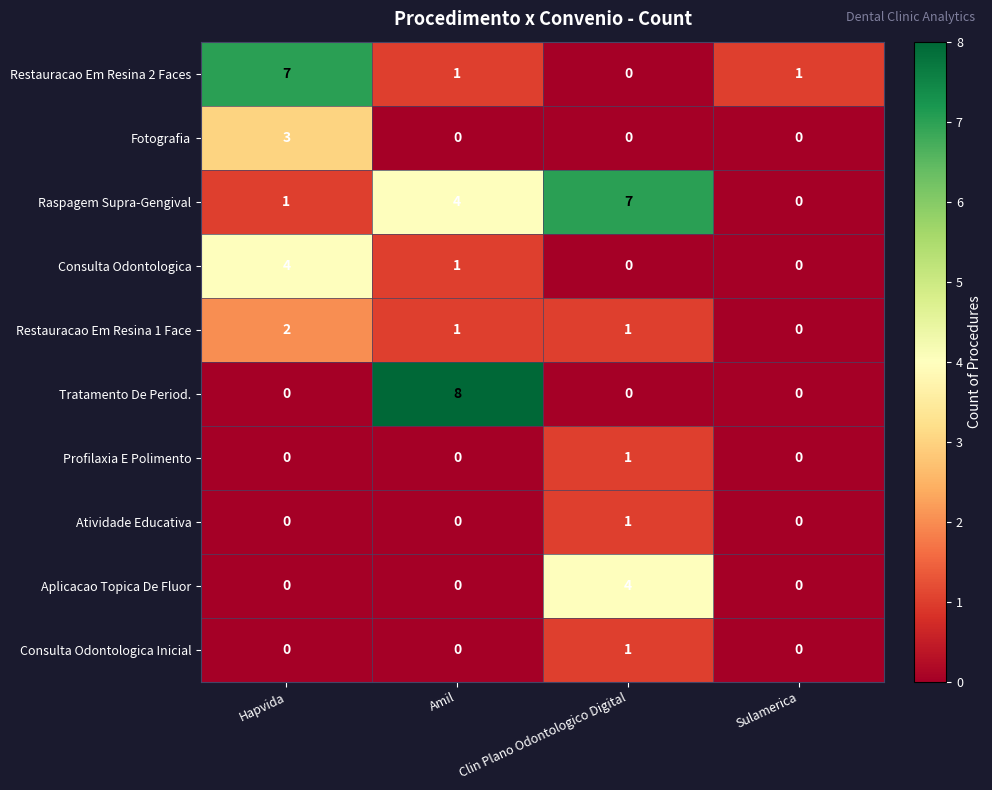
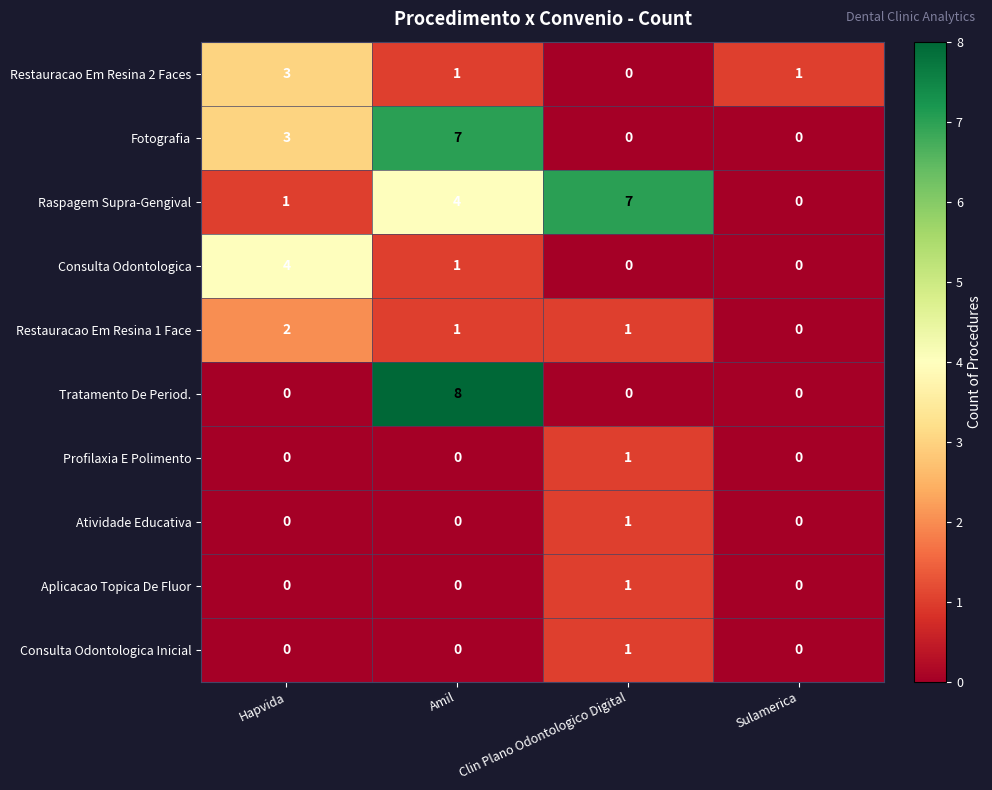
Restauracao Em Resina 2 Faces, Hapvida: 7 -> 3
Fotografia, Amil: 0 -> 7
Aplicacao Topica De Fluor, Clin Plano Odontologico Digital: 4 -> 1
